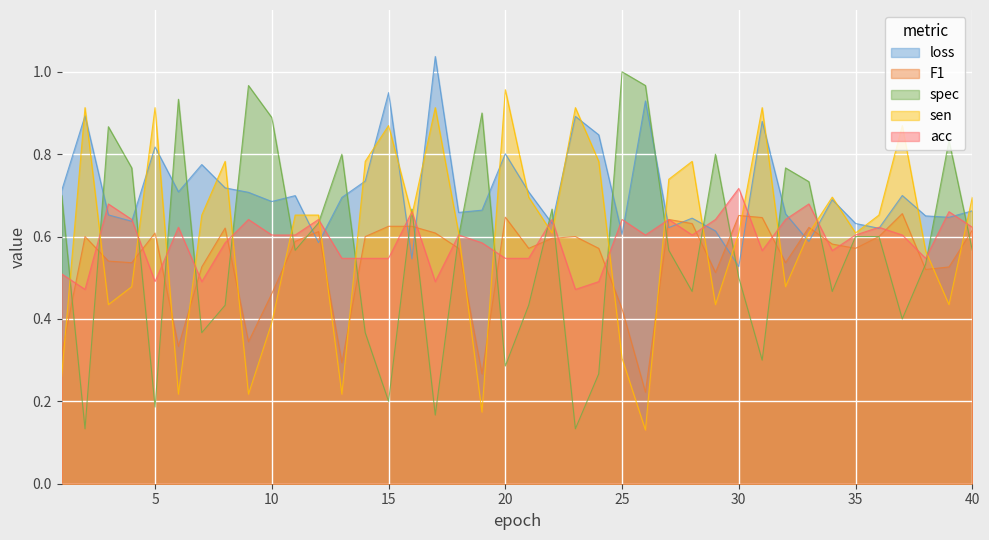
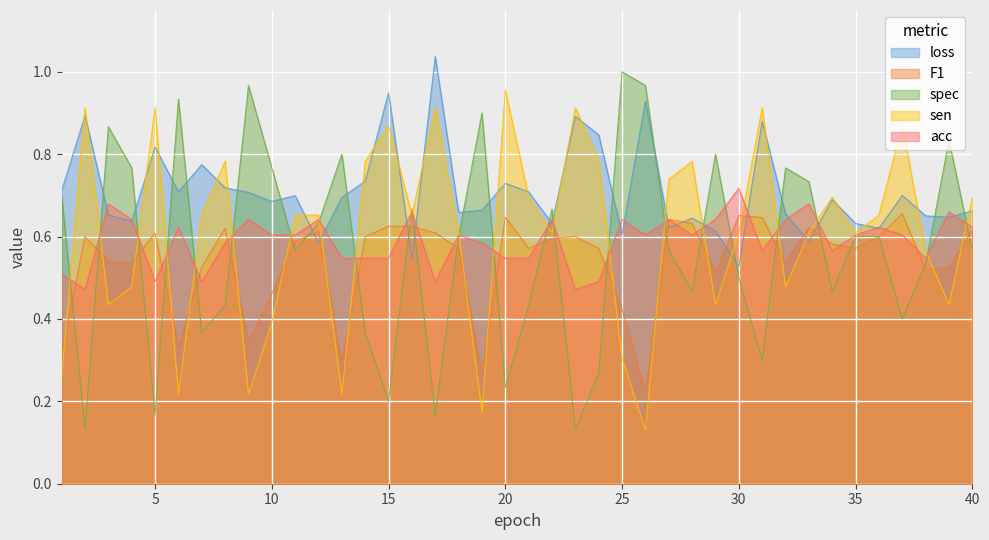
spec, 5: 0.19 -> 0.17
spec, 10: 0.89 -> 0.77
loss, 20: 0.80 -> 0.73
spec, 20: 0.29 -> 0.23
